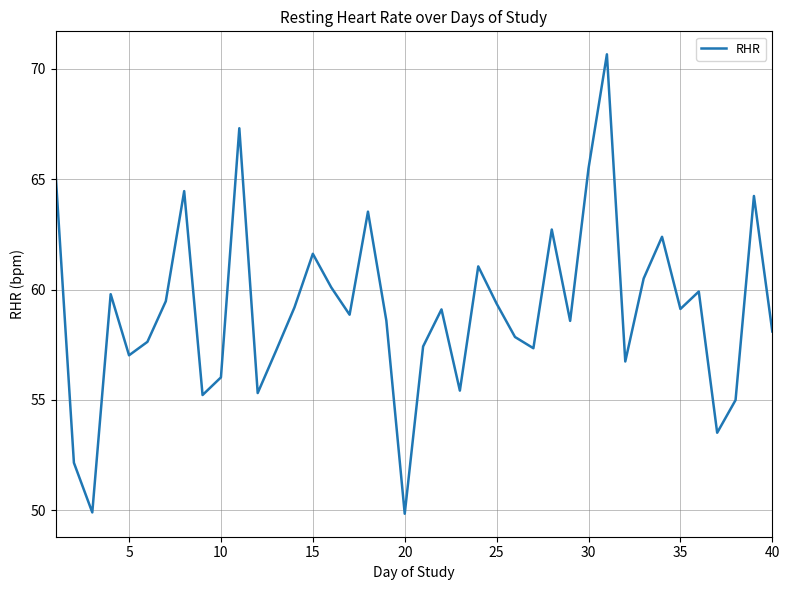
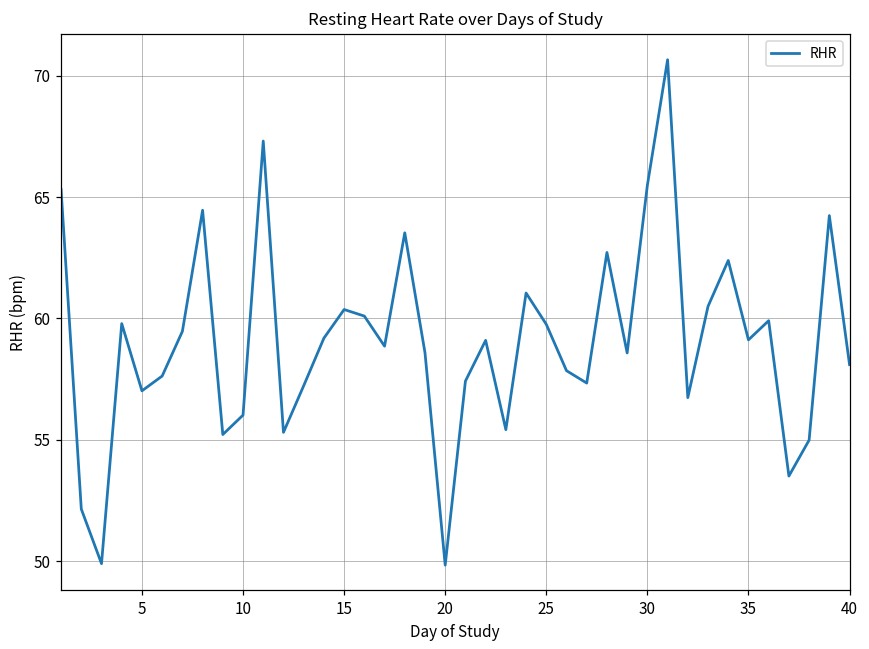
15: 61.6 -> 60.4
25: 59.4 -> 59.8
